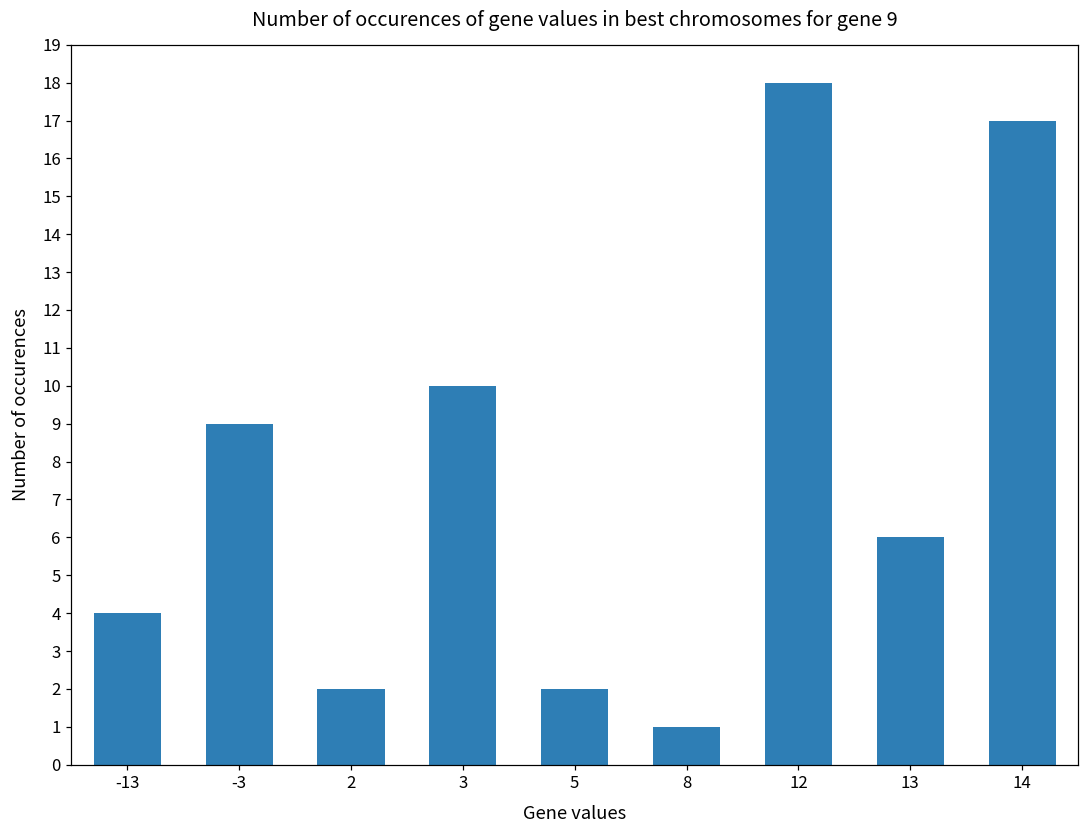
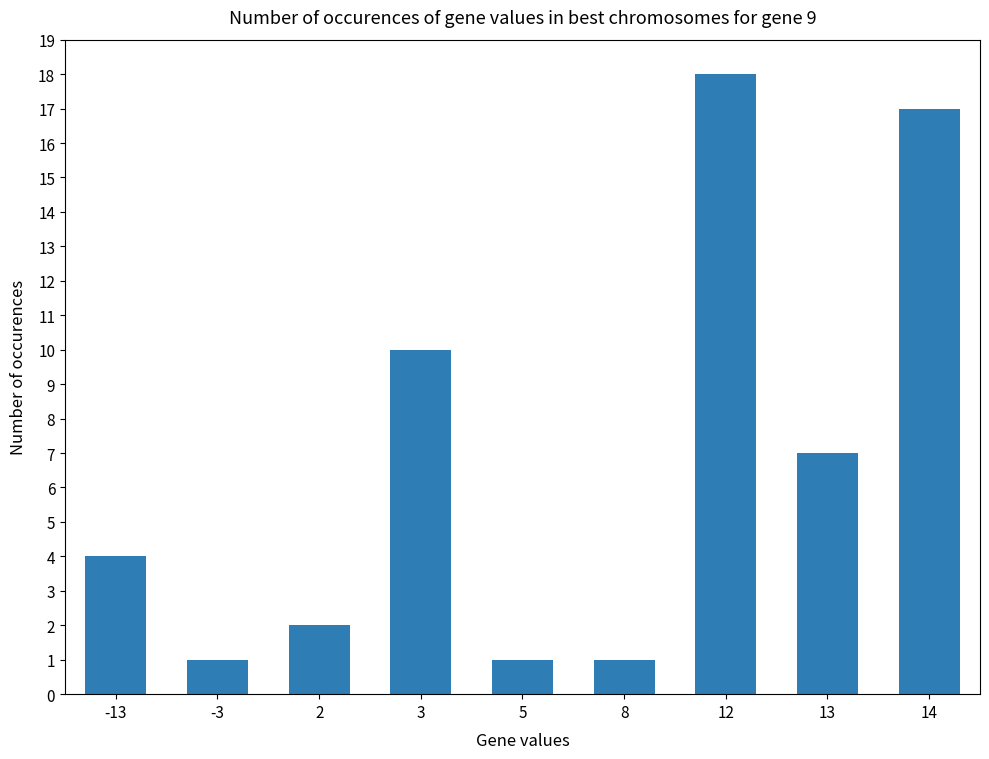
-3: 9 -> 1
5: 2 -> 1
13: 6 -> 7
